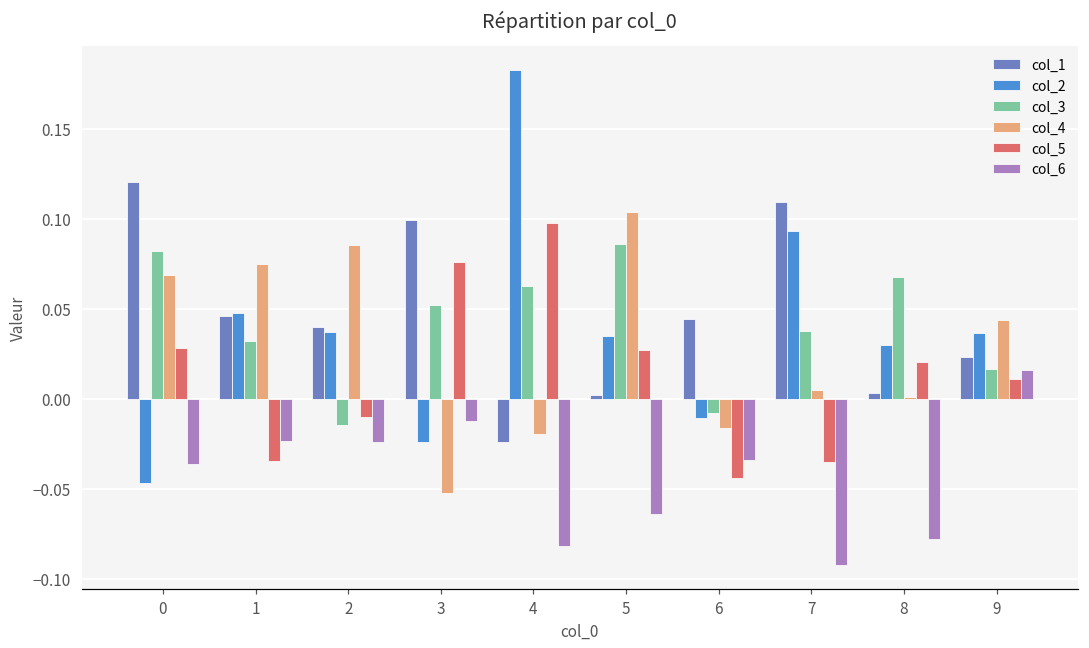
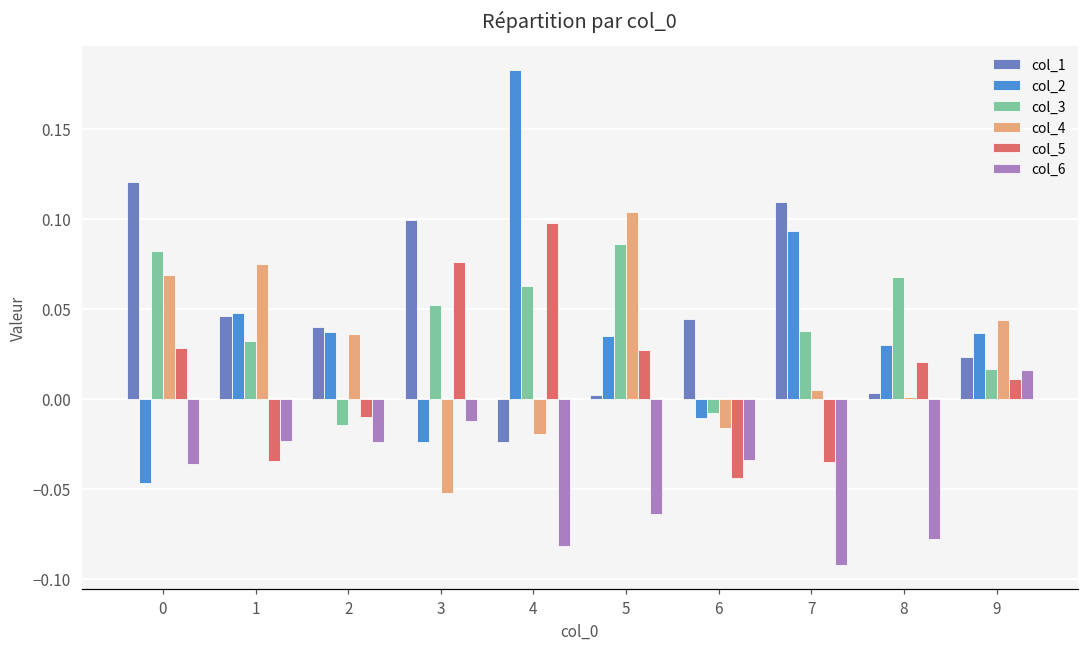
col_4, 2: 0.085 -> 0.036
